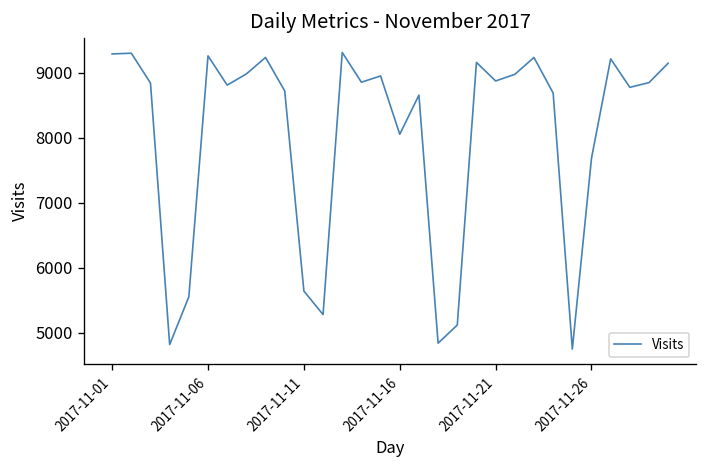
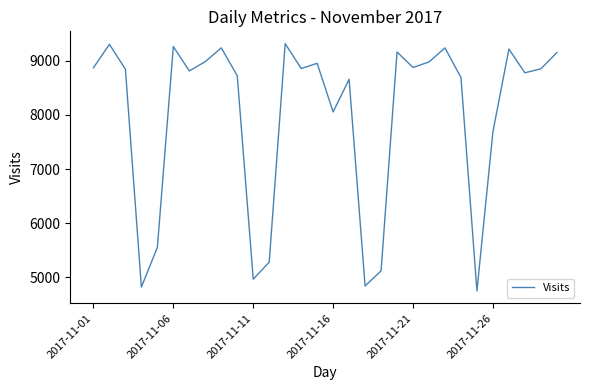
2017-11-01: 9300 -> 8900
2017-11-11: 5600 -> 5000
